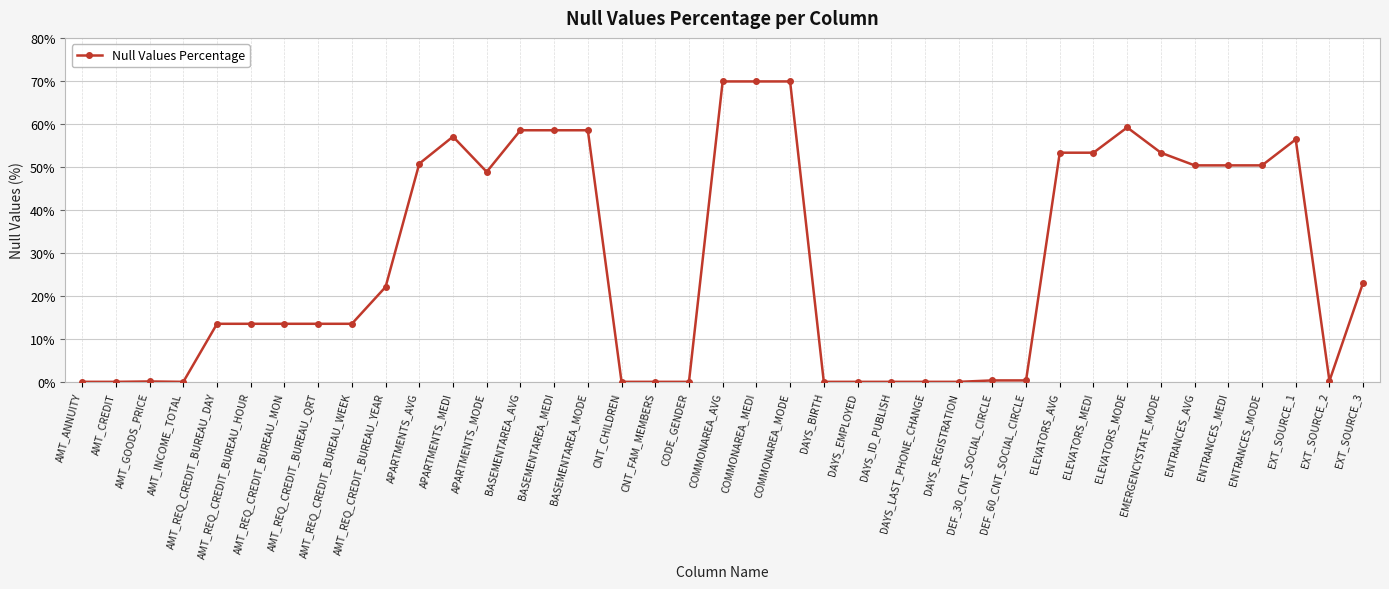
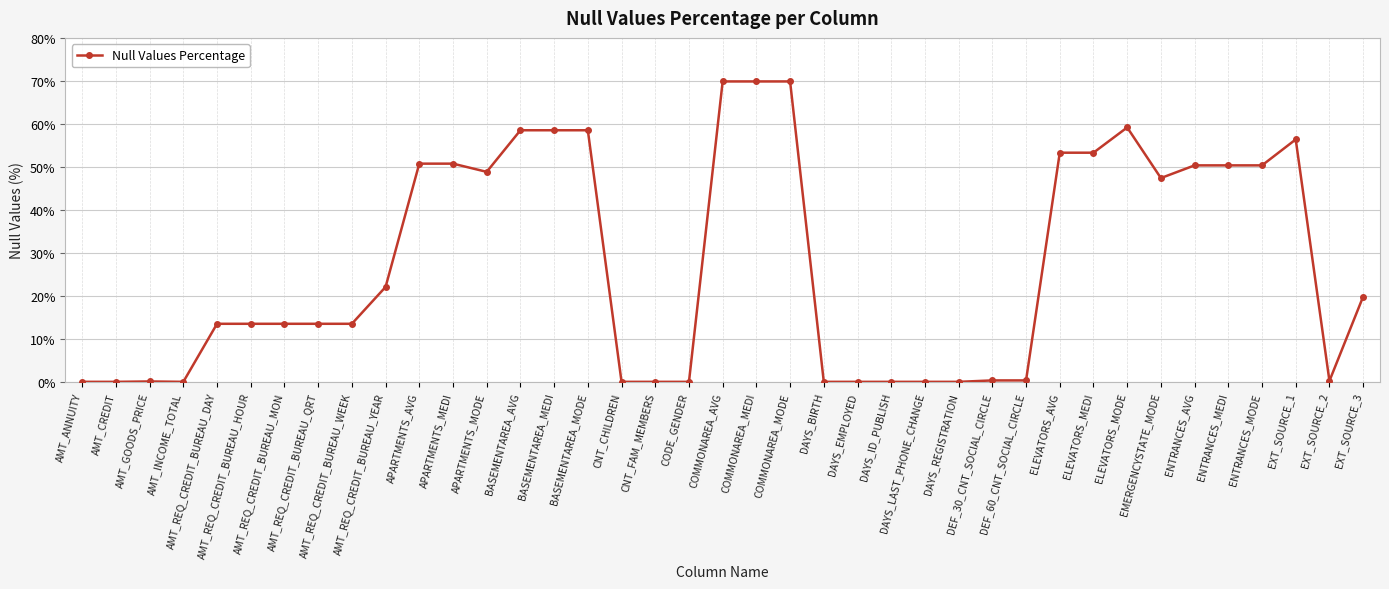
APARTMENTS_MEDI: 57% -> 51%
EMERGENCYSTATE_MODE: 53% -> 47%
EXT_SOURCE_3: 23% -> 20%
